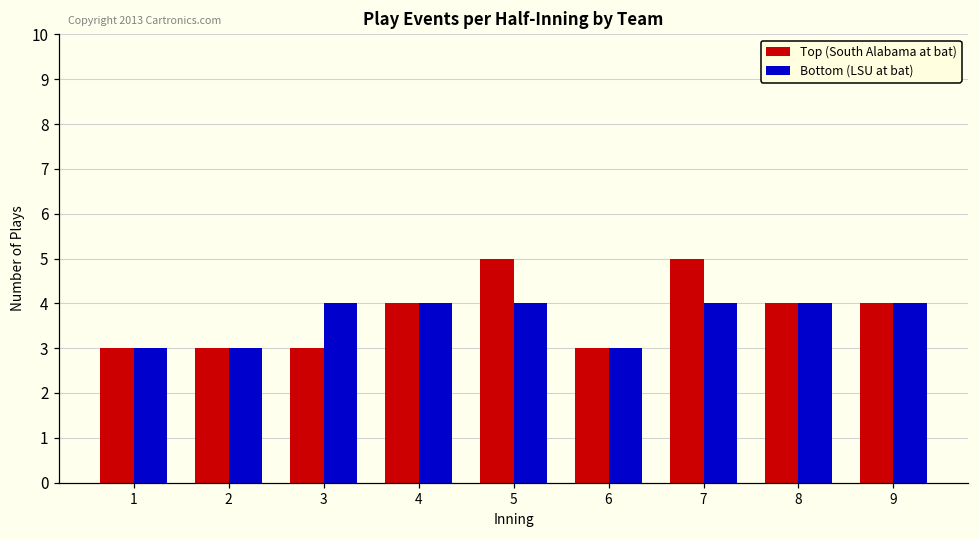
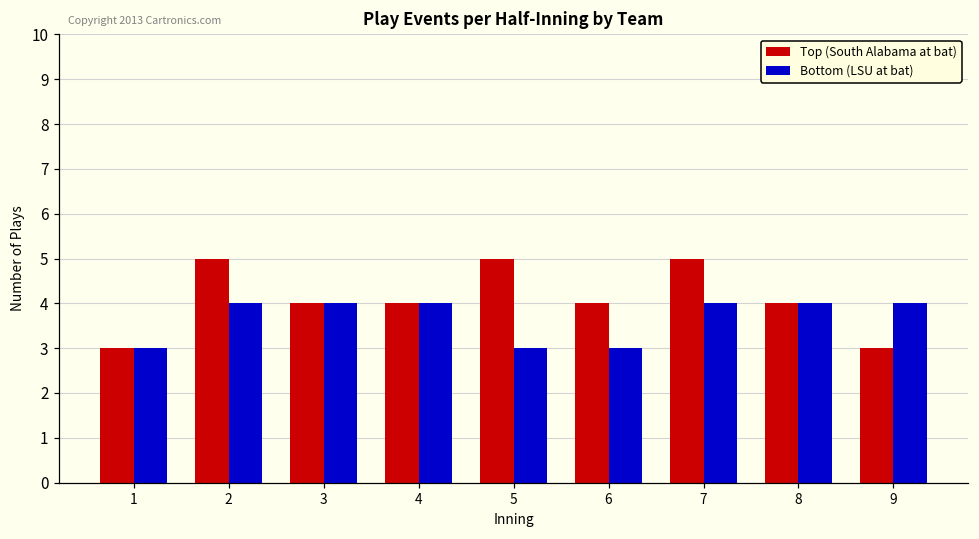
Top (South Alabama at bat), 2: 3 -> 5
Bottom (LSU at bat), 2: 3 -> 4
Top (South Alabama at bat), 3: 3 -> 4
Bottom (LSU at bat), 5: 4 -> 3
Top (South Alabama at bat), 6: 3 -> 4
Top (South Alabama at bat), 9: 4 -> 3
